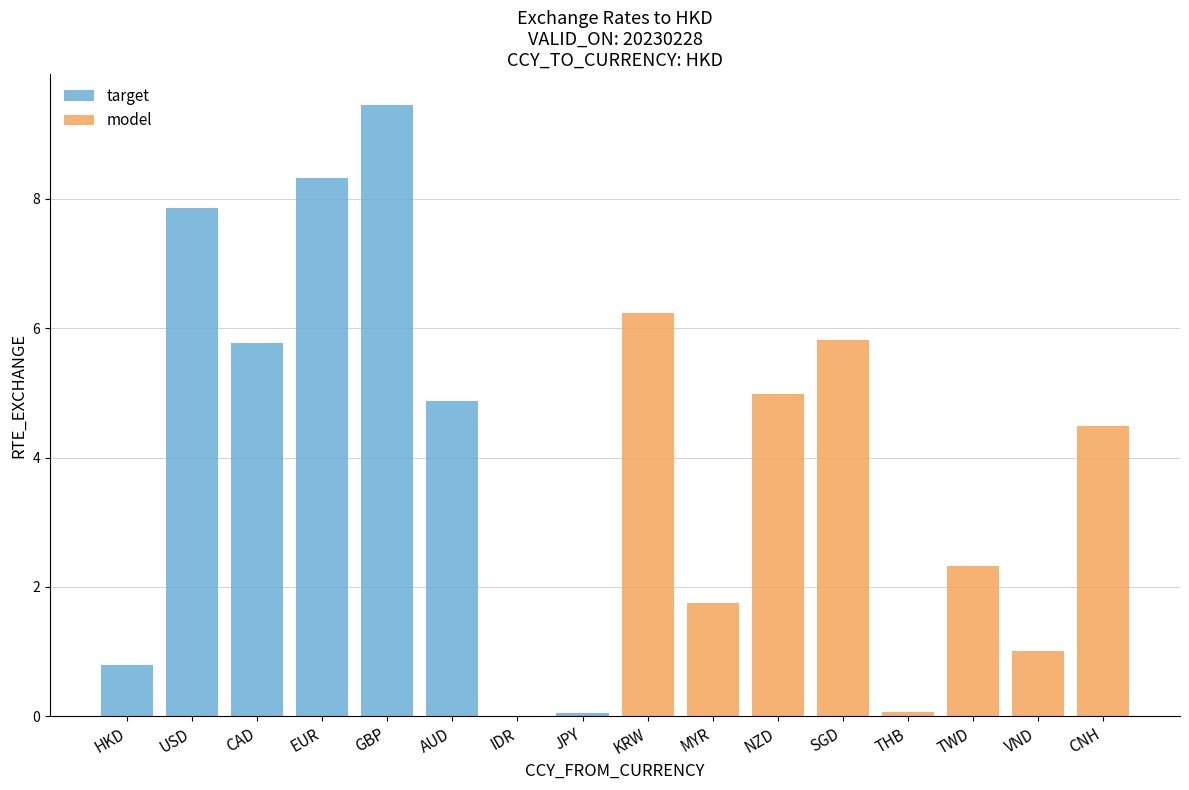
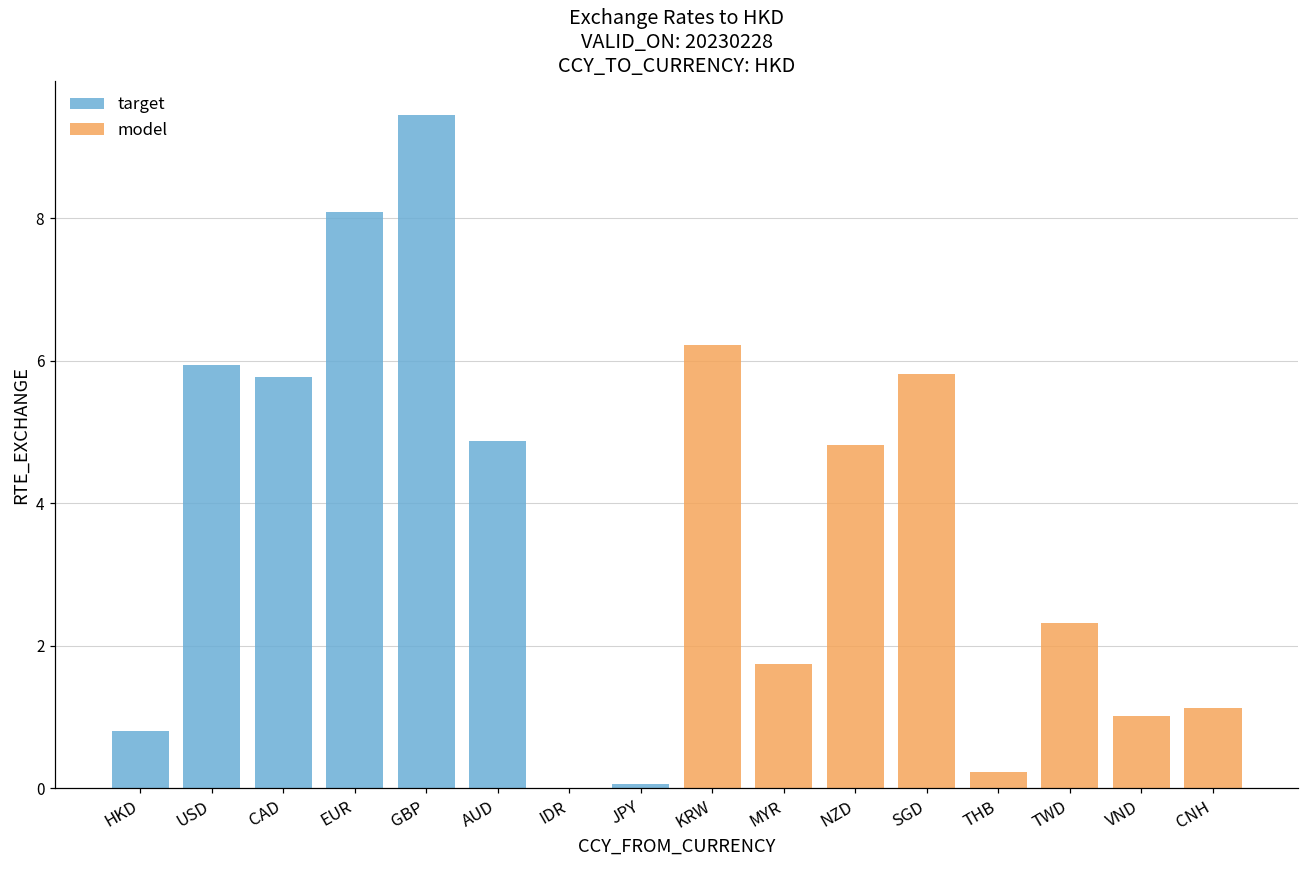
target, USD: 7.9 -> 5.9
target, EUR: 8.3 -> 8.1
model, NZD: 5.0 -> 4.8
model, THB: 0.1 -> 0.2
model, CNH: 4.5 -> 1.1
